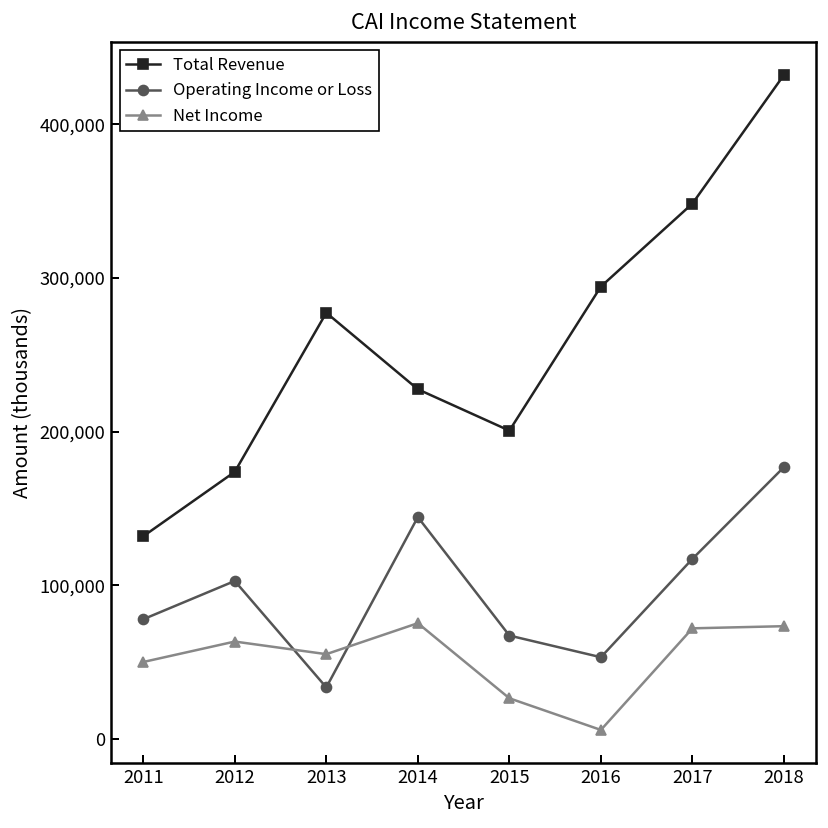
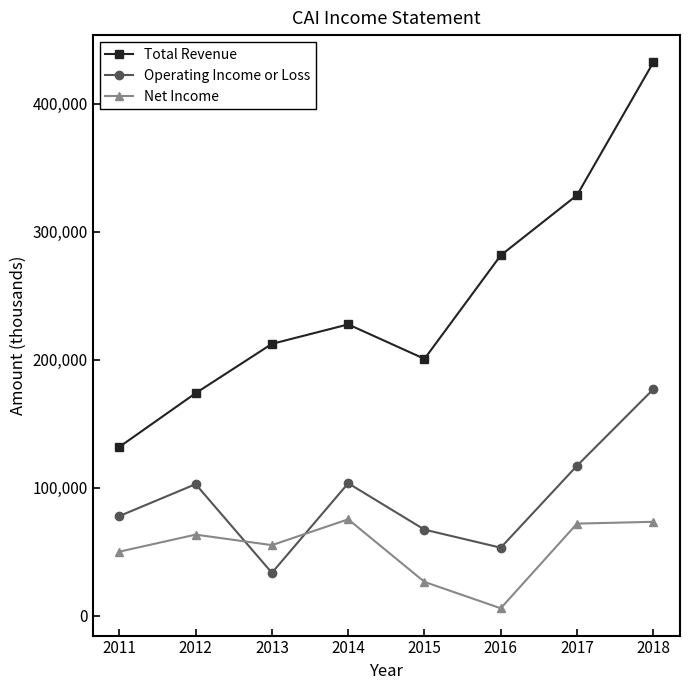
Total Revenue, 2013: 277,000 -> 212,000
Operating Income or Loss, 2014: 144,000 -> 104,000
Total Revenue, 2016: 294,000 -> 281,000
Total Revenue, 2017: 348,000 -> 328,000
